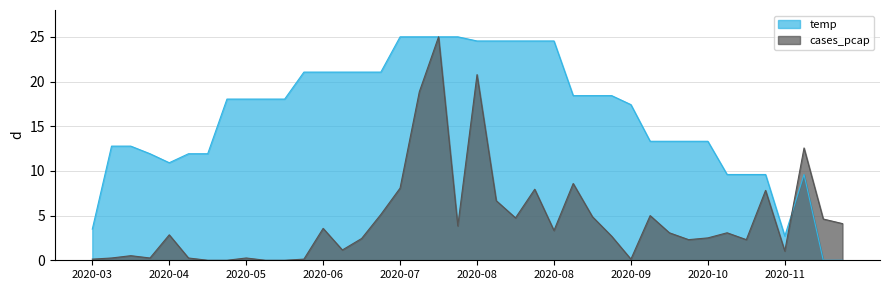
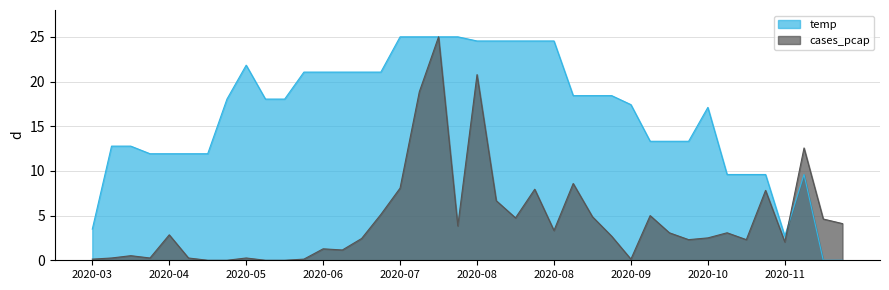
temp, 2020-04: 11 -> 12
temp, 2020-05: 18 -> 22
cases_pcap, 2020-06: 4 -> 1
temp, 2020-10: 13 -> 17
cases_pcap, 2020-11: 1 -> 2
